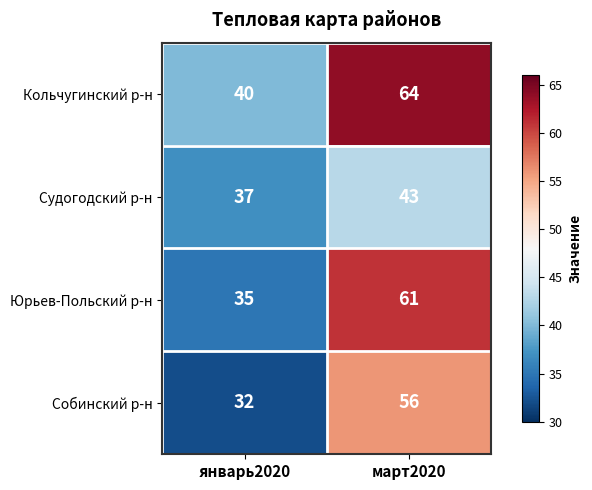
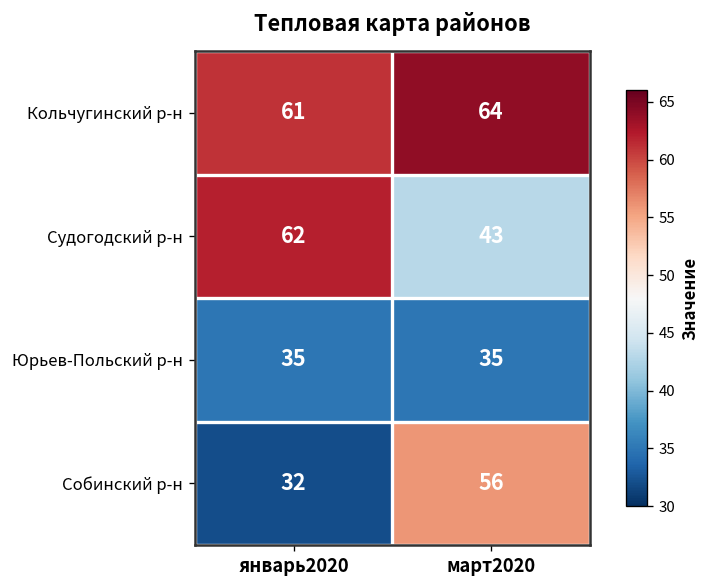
Кольчугинский р-н, январь2020: 40 -> 61
Судогодский р-н, январь2020: 37 -> 62
Юрьев-Польский р-н, март2020: 61 -> 35
